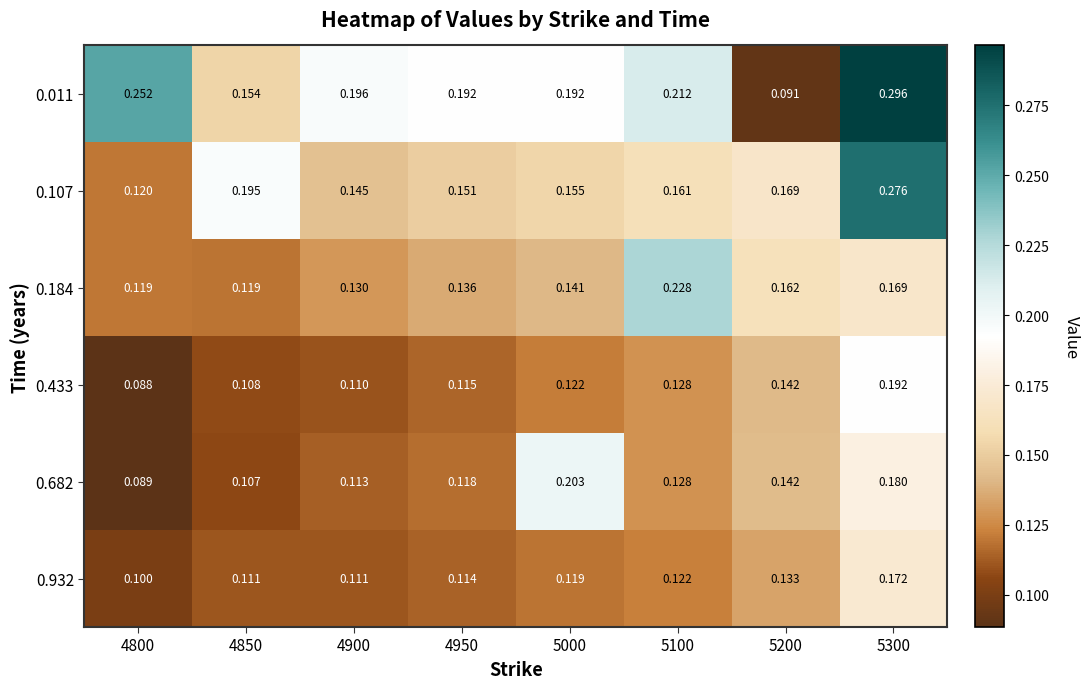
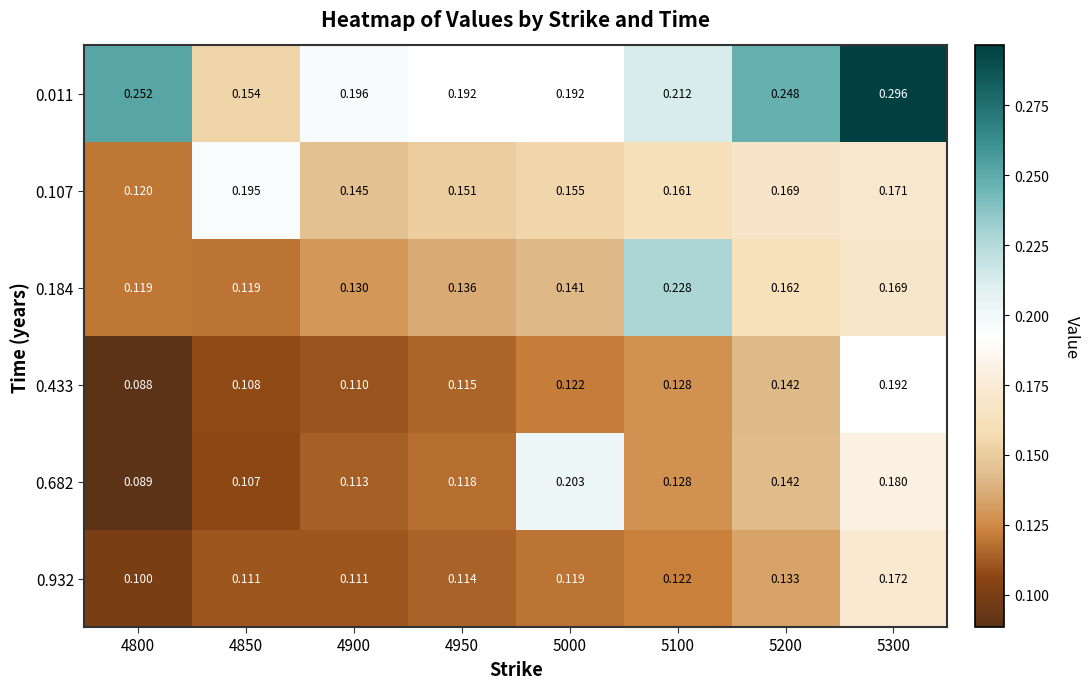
0.011, 5200: 0.091 -> 0.248
0.107, 5300: 0.276 -> 0.171
